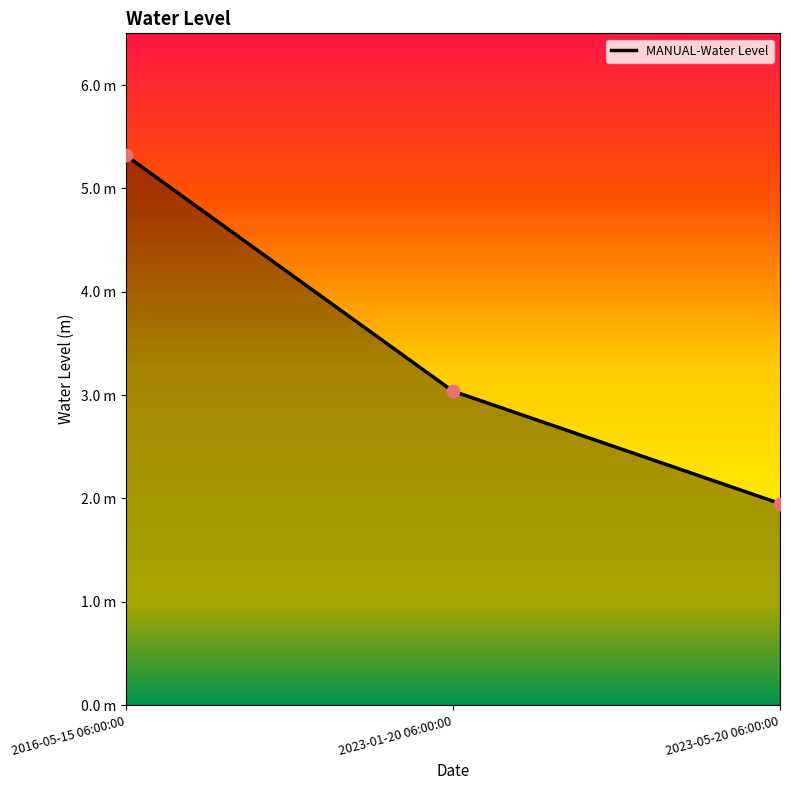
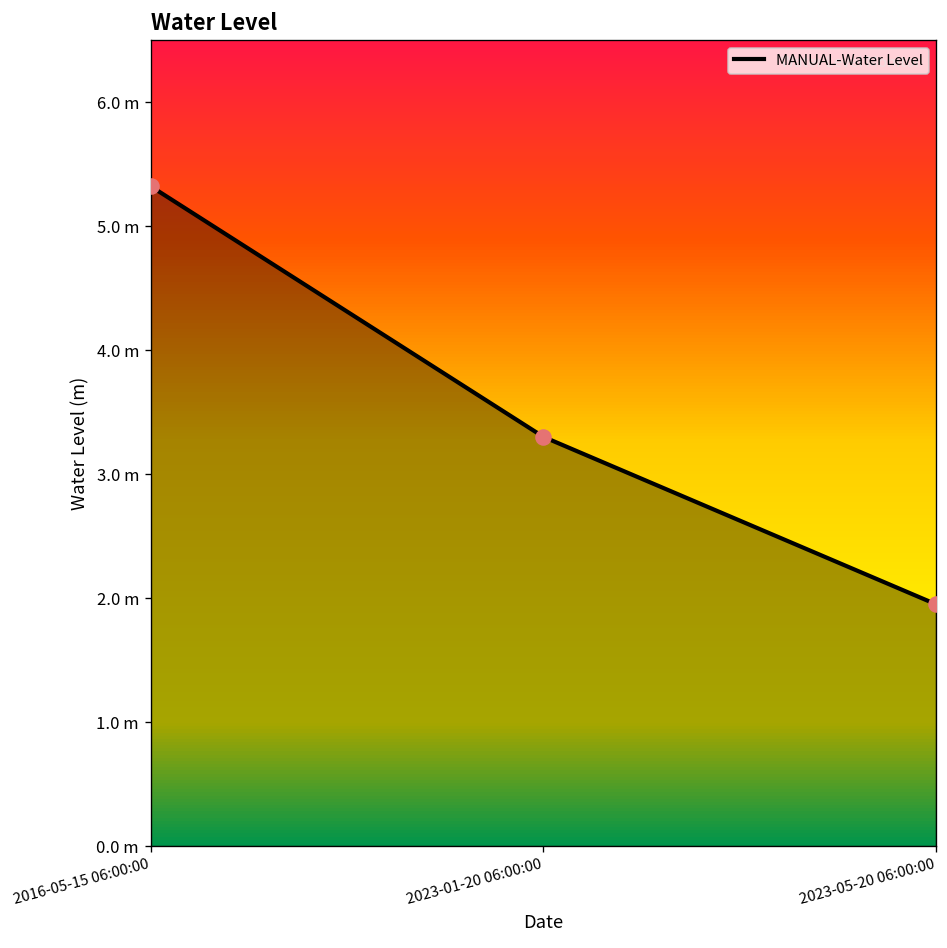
2023-01-20 06:00:00: 3.04 m -> 3.30 m
